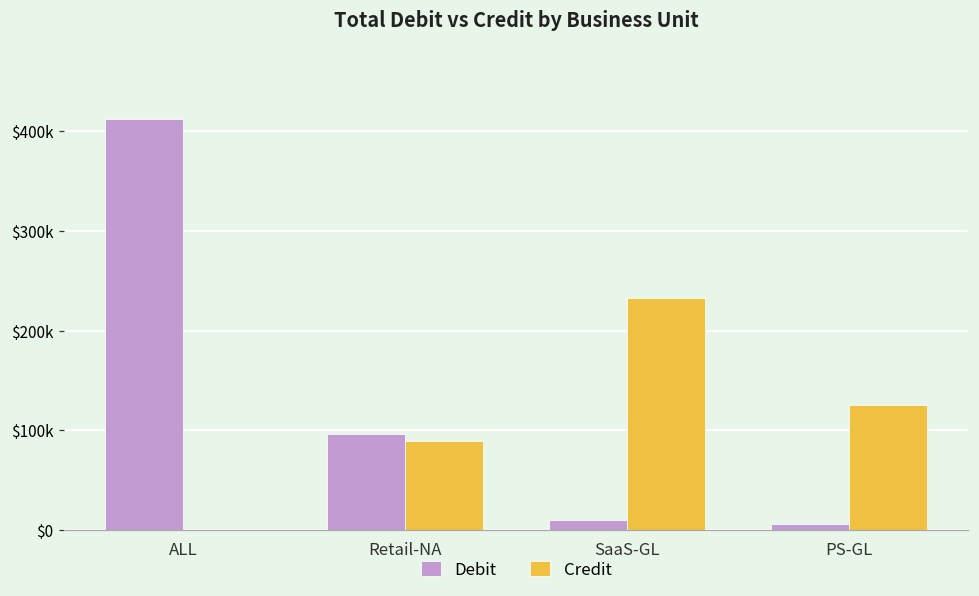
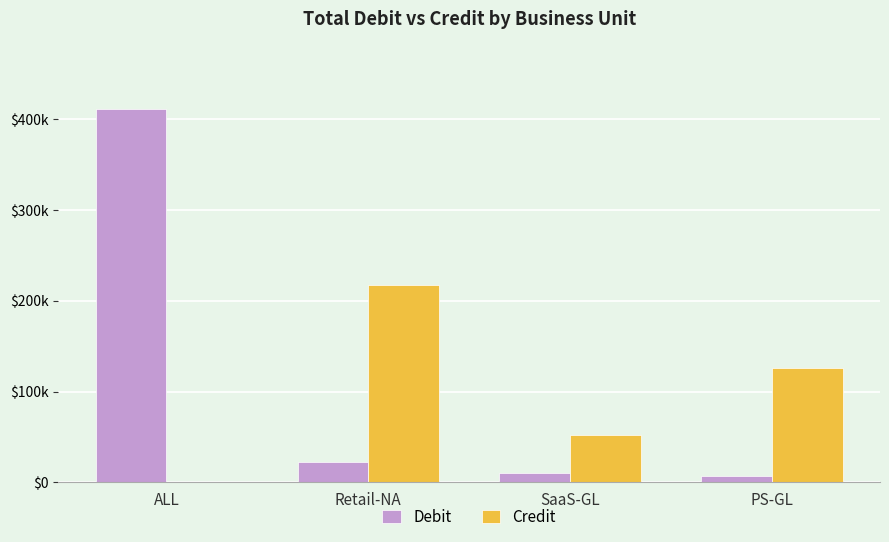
Debit, Retail-NA: $100000 -> $20000
Credit, Retail-NA: $90000 -> $220000
Credit, SaaS-GL: $230000 -> $50000
